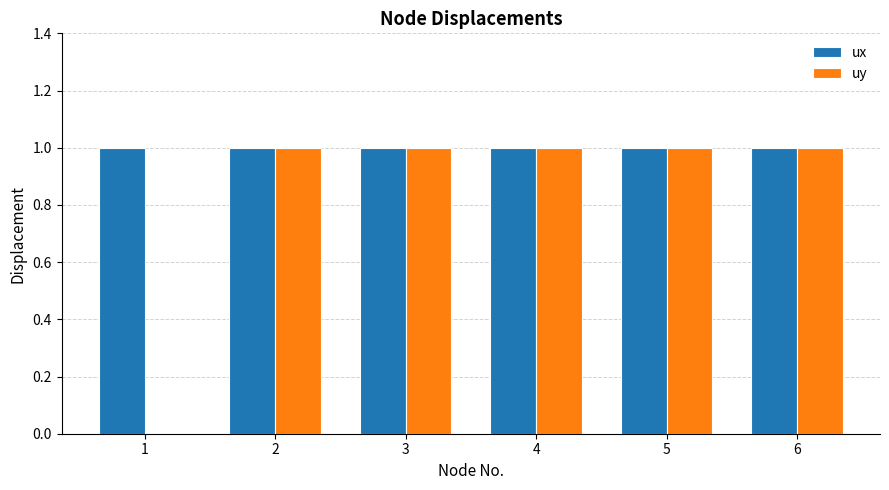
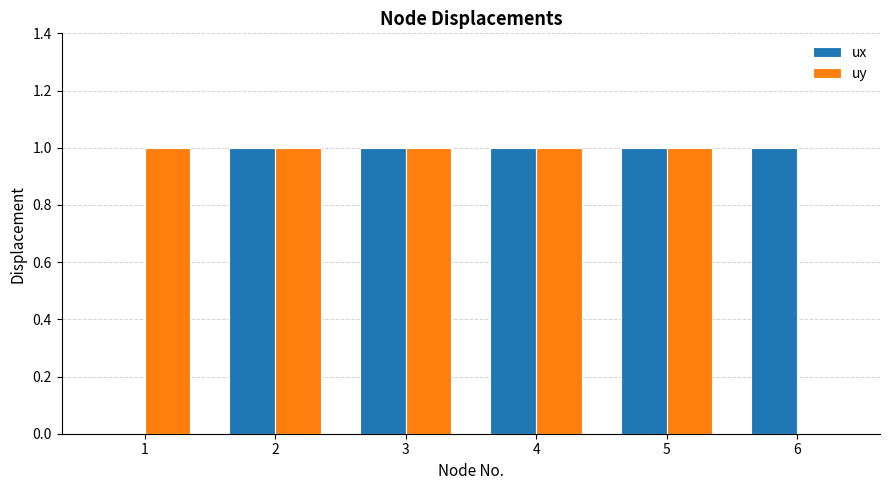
ux, 1: 1 -> 0
uy, 1: 0 -> 1
uy, 6: 1 -> 0
